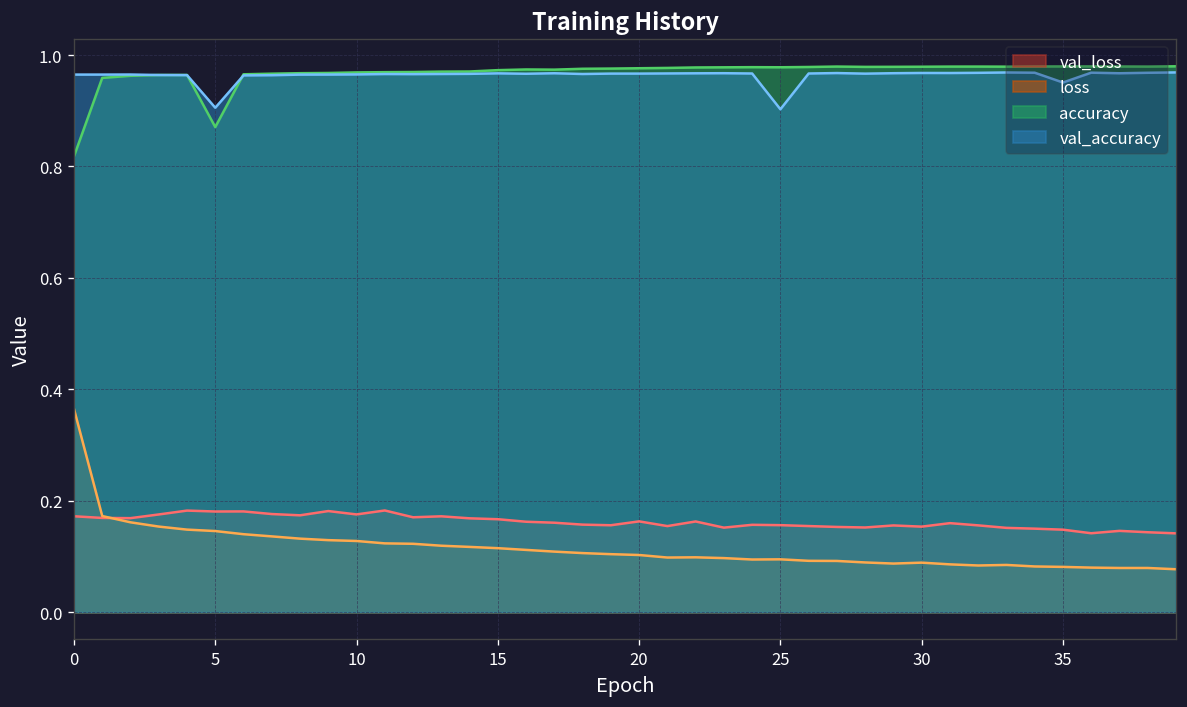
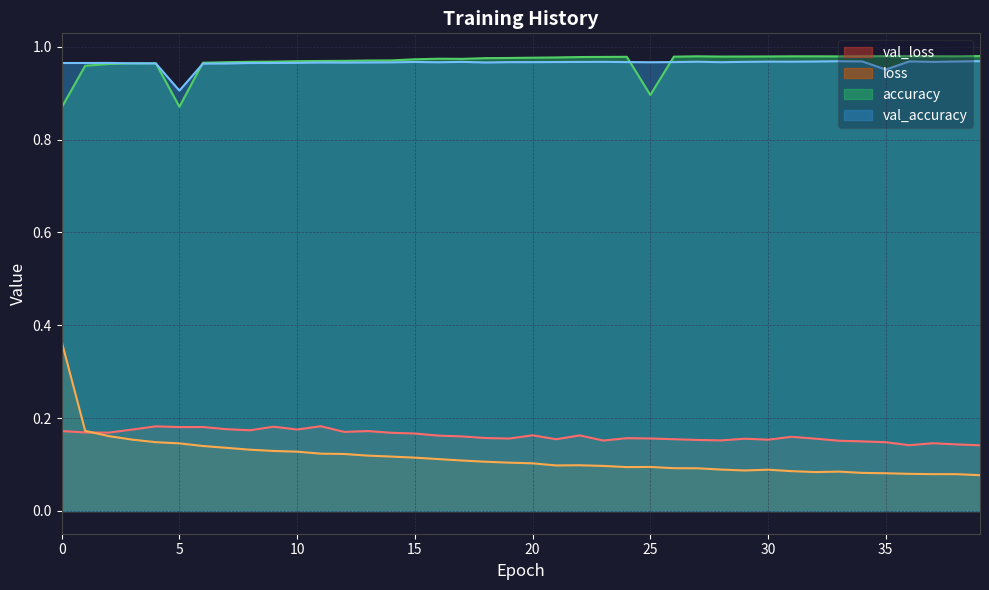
accuracy, 0: 0.82 -> 0.87
accuracy, 25: 0.98 -> 0.90
val_accuracy, 25: 0.90 -> 0.97
